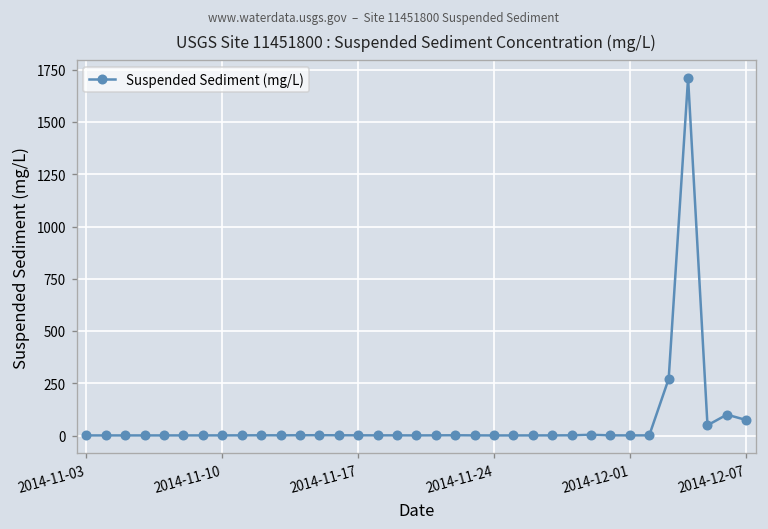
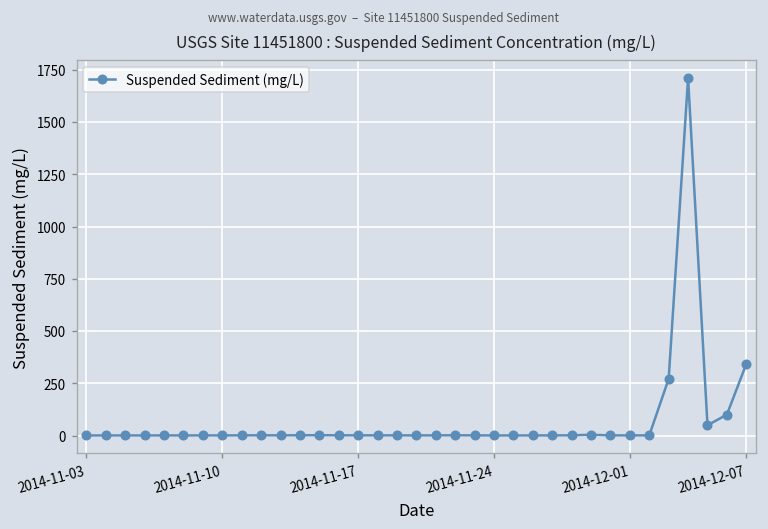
2014-12-07: 70 -> 340
